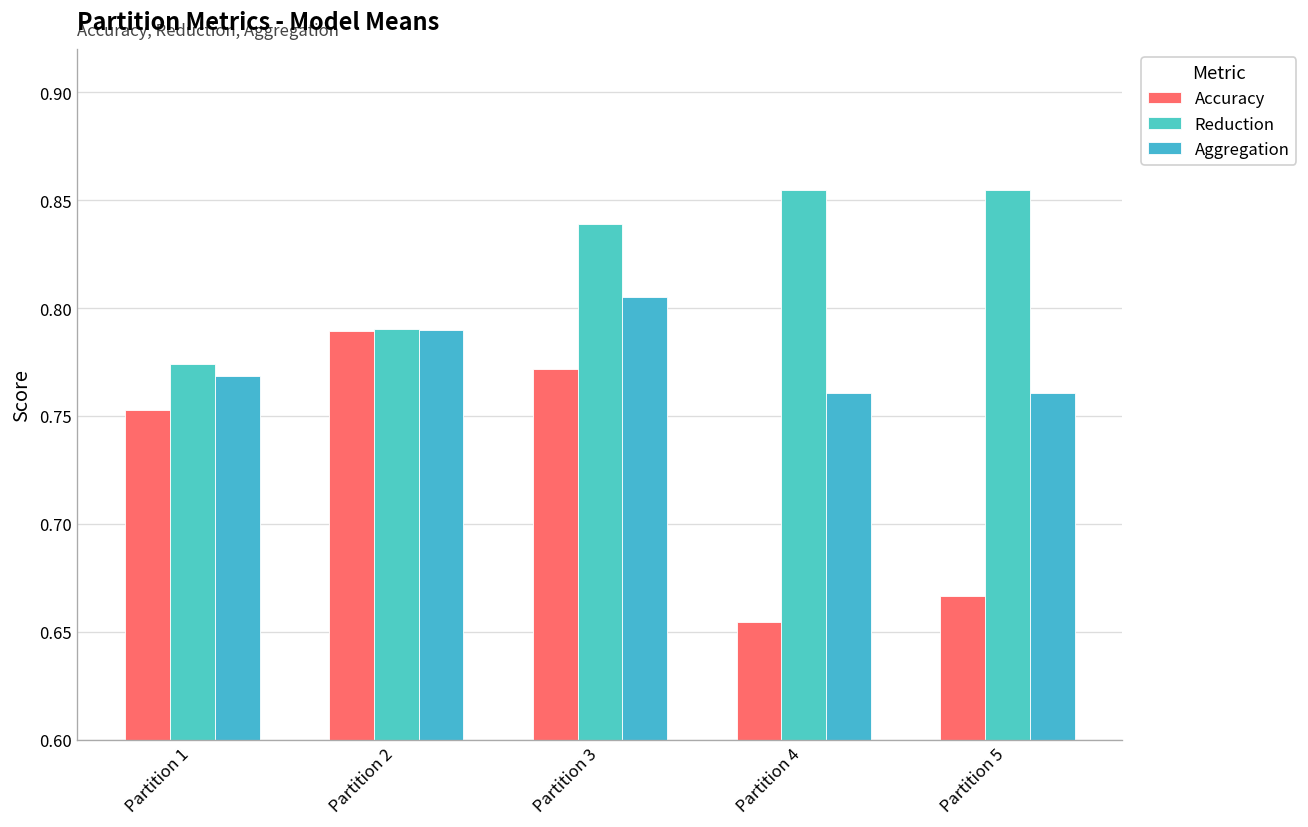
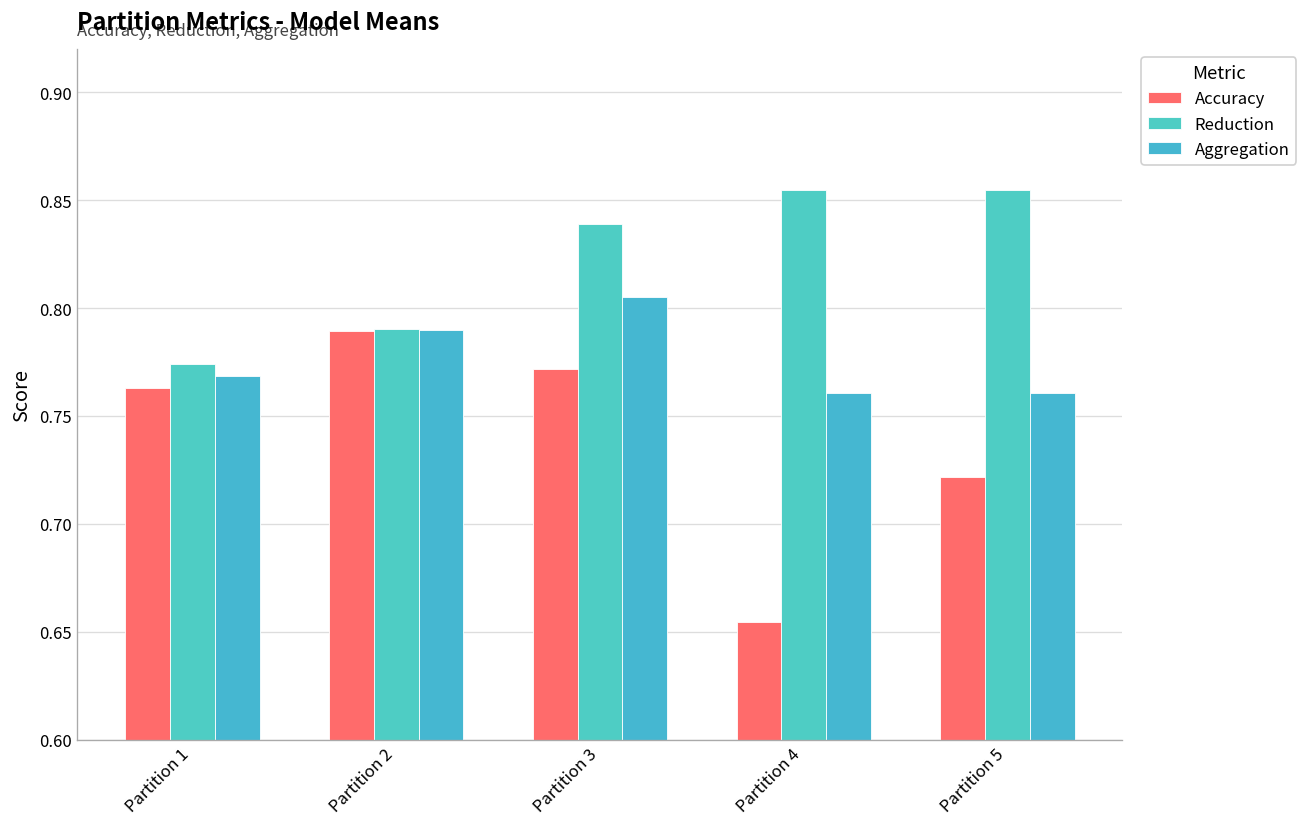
Accuracy, Partition 1: 0.753 -> 0.763
Accuracy, Partition 5: 0.667 -> 0.722
